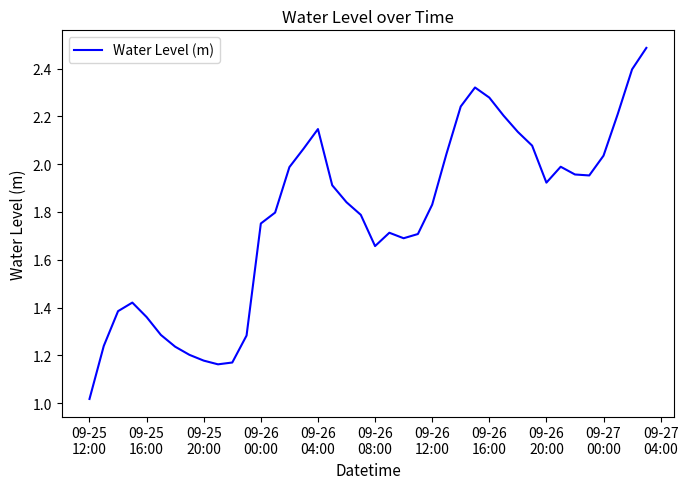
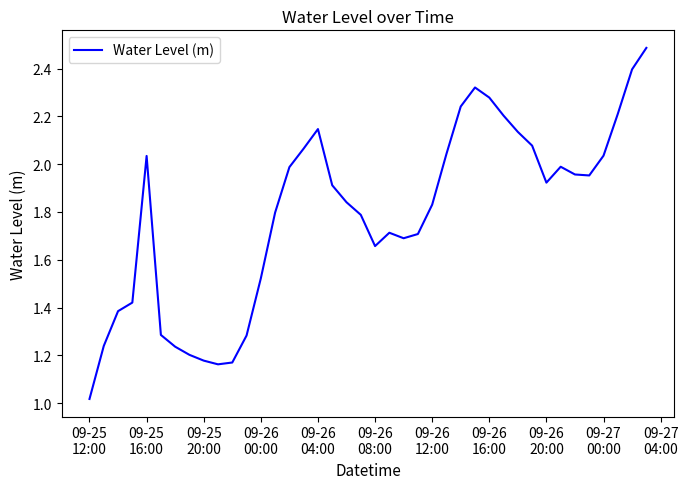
09-25 16:00: 1.36 -> 2.03
09-26 00:00: 1.75 -> 1.52
